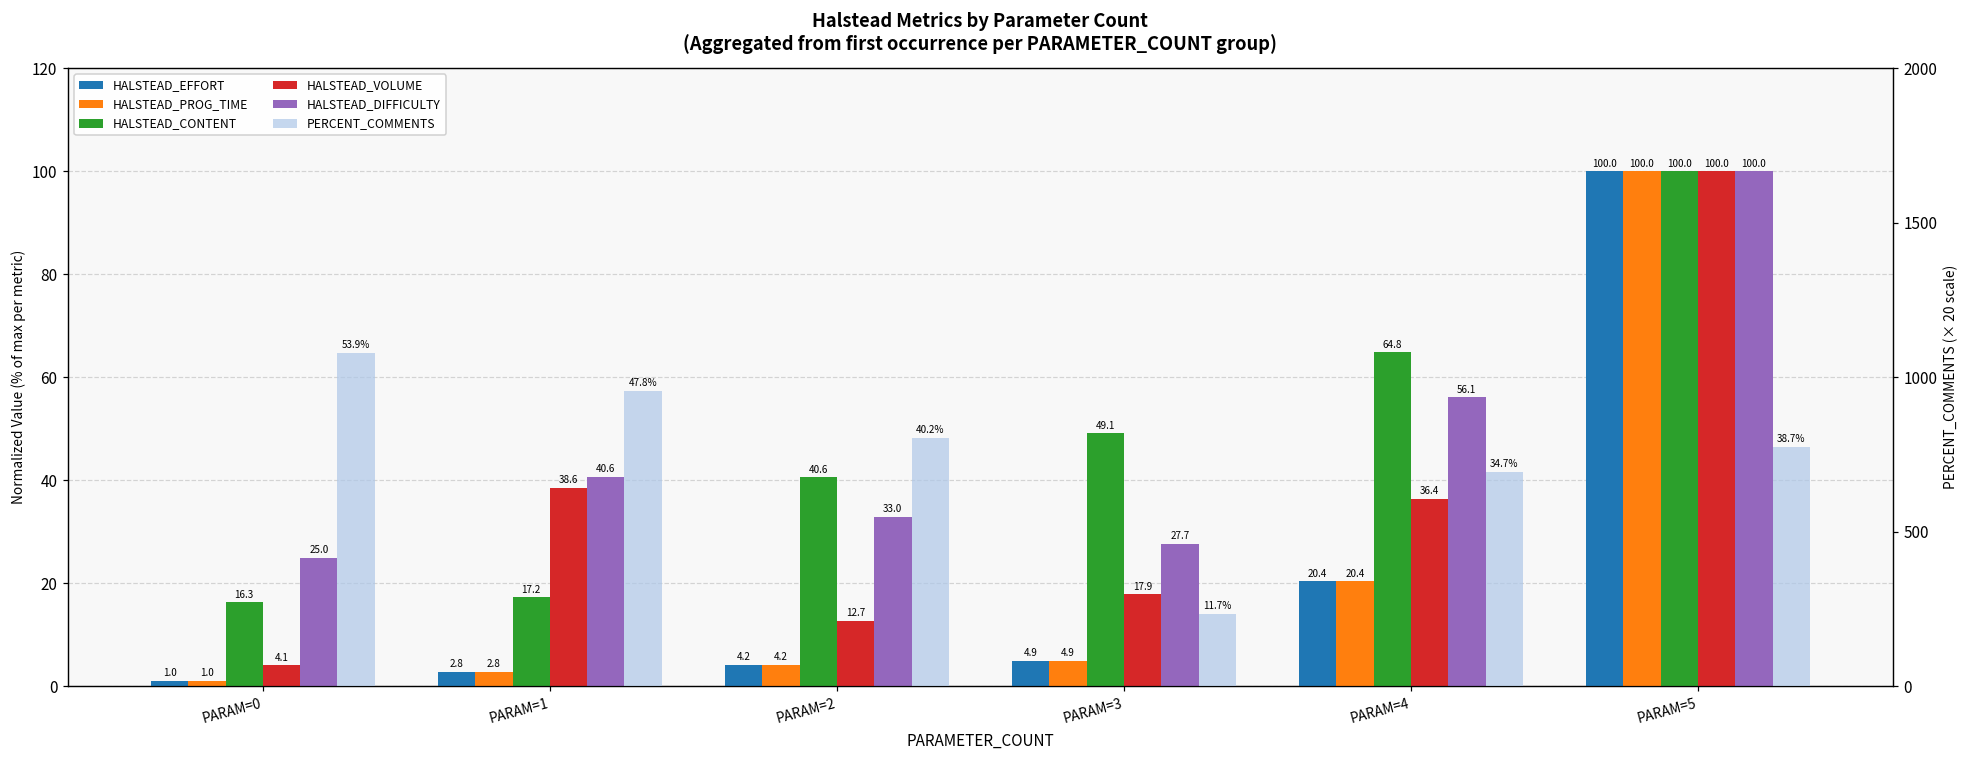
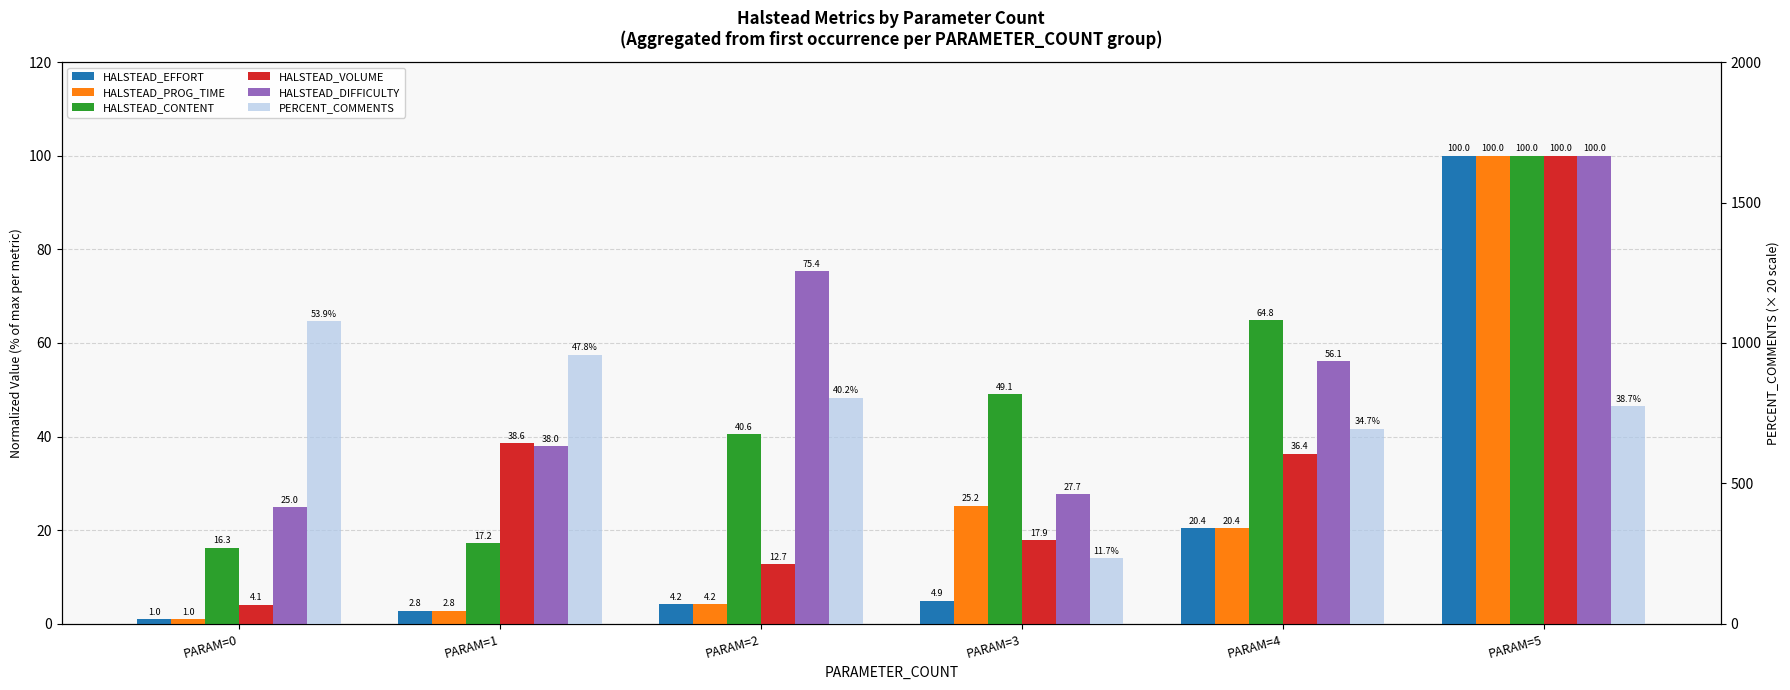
HALSTEAD_DIFFICULTY, PARAM=1: 40.6 -> 38.0
HALSTEAD_DIFFICULTY, PARAM=2: 33.0 -> 75.4
HALSTEAD_PROG_TIME, PARAM=3: 4.9 -> 25.2
